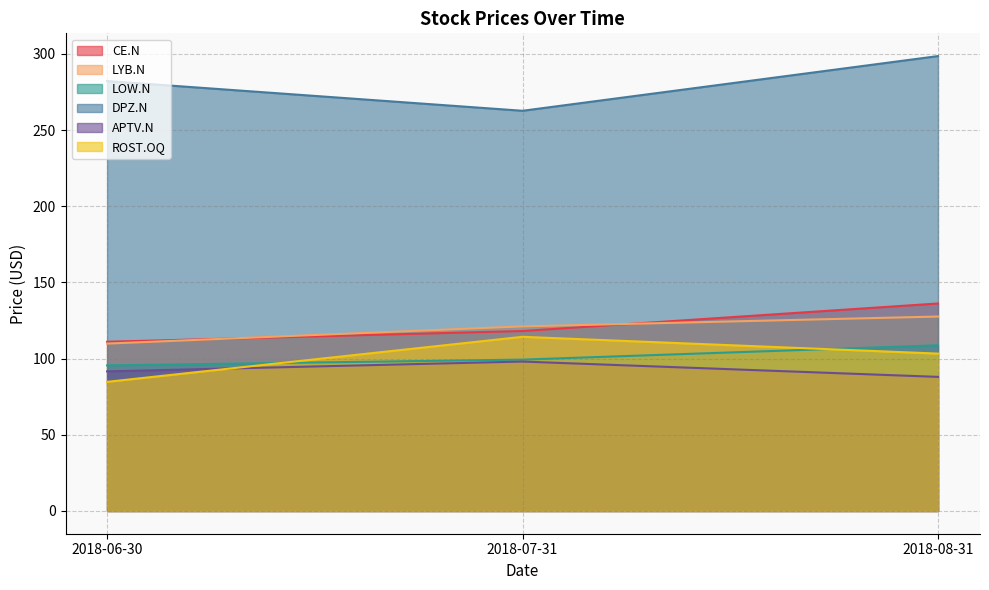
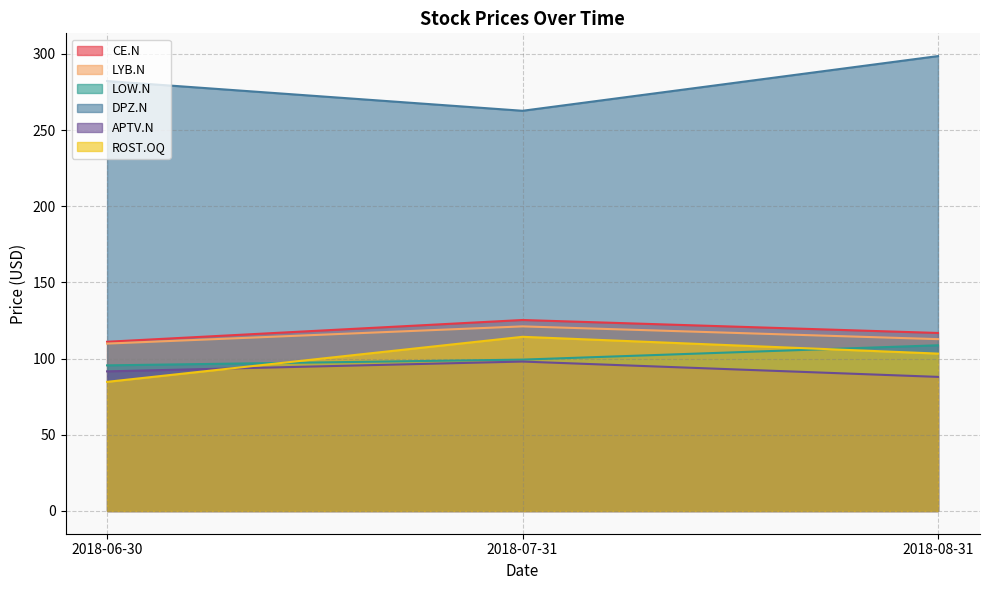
CE.N, 2018-07-31: 118 -> 125
CE.N, 2018-08-31: 136 -> 117
LYB.N, 2018-08-31: 128 -> 113
